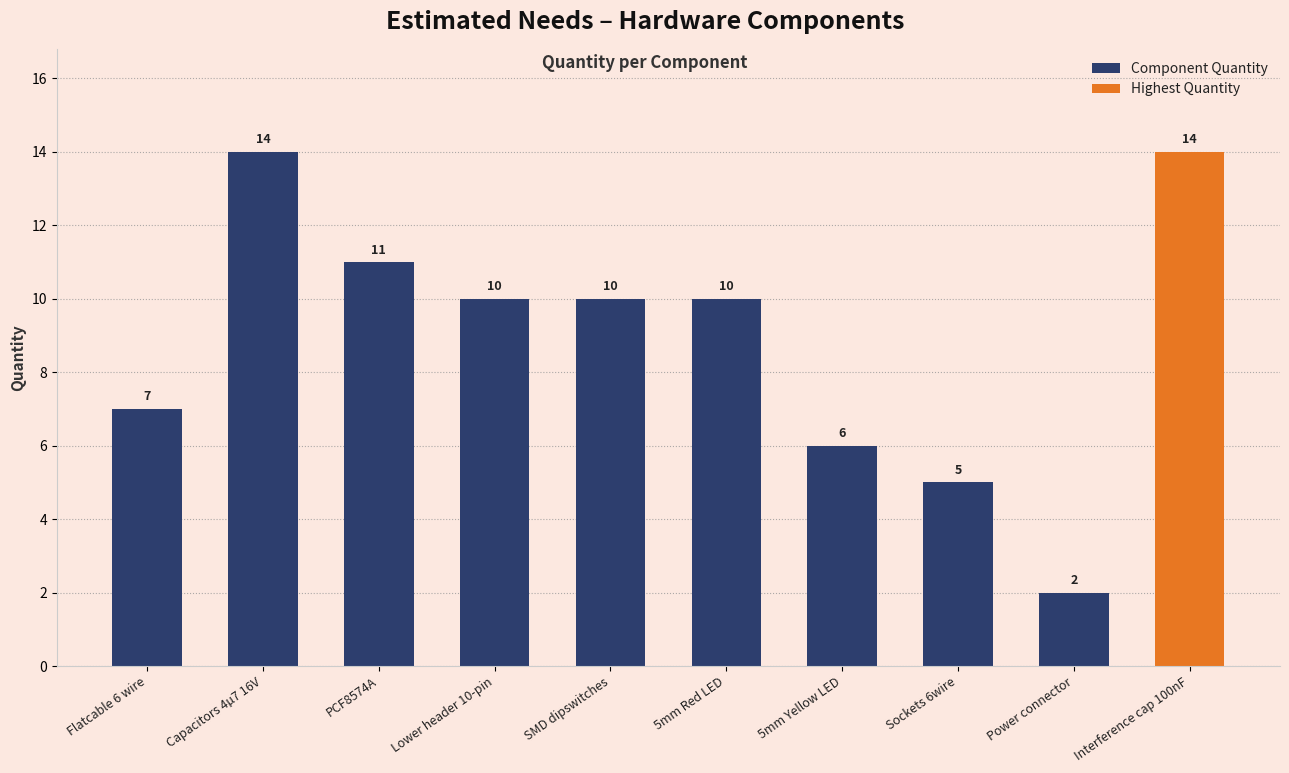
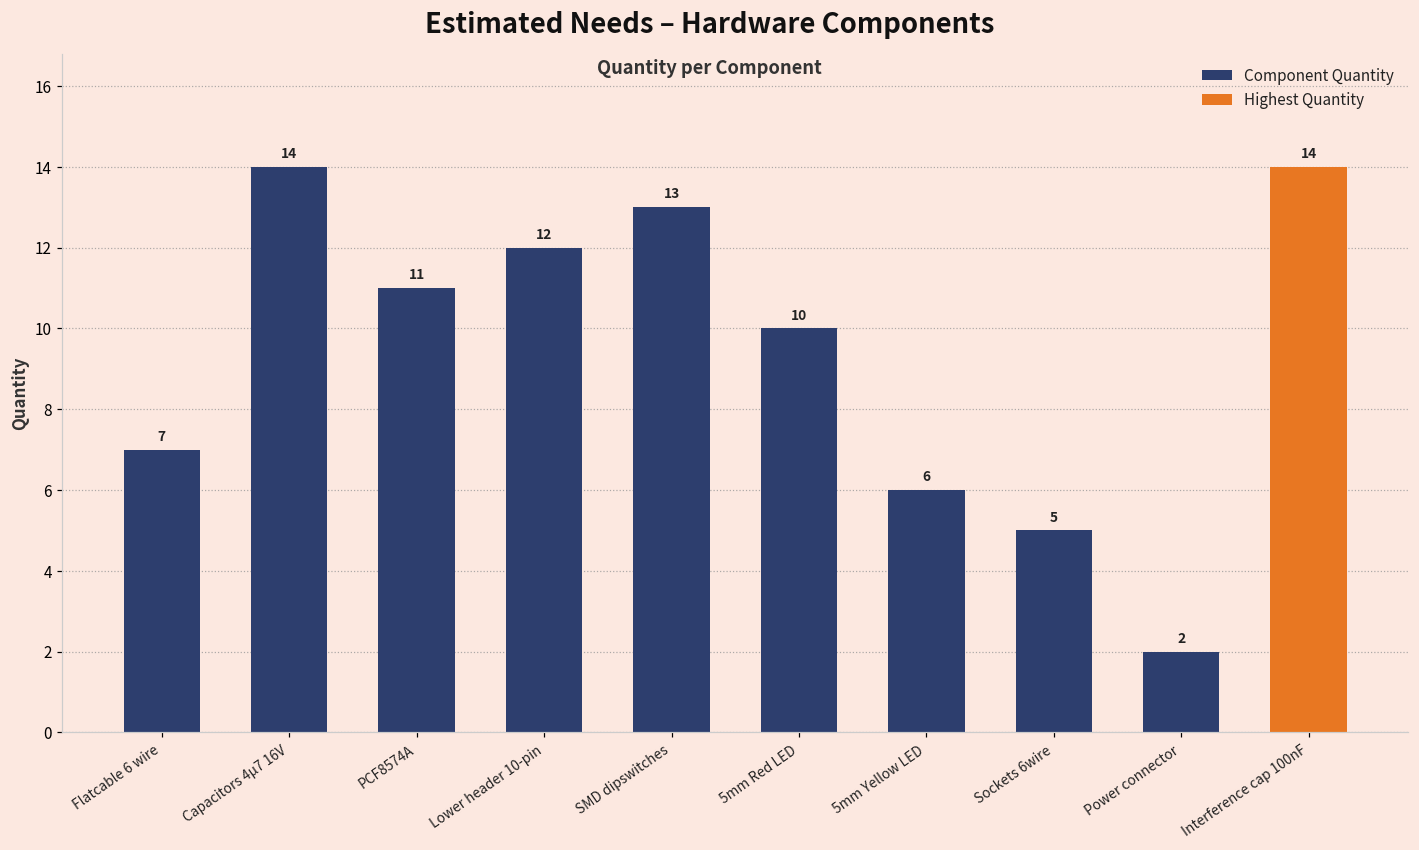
Lower header 10-pin: 10 -> 12
SMD dipswitches: 10 -> 13
